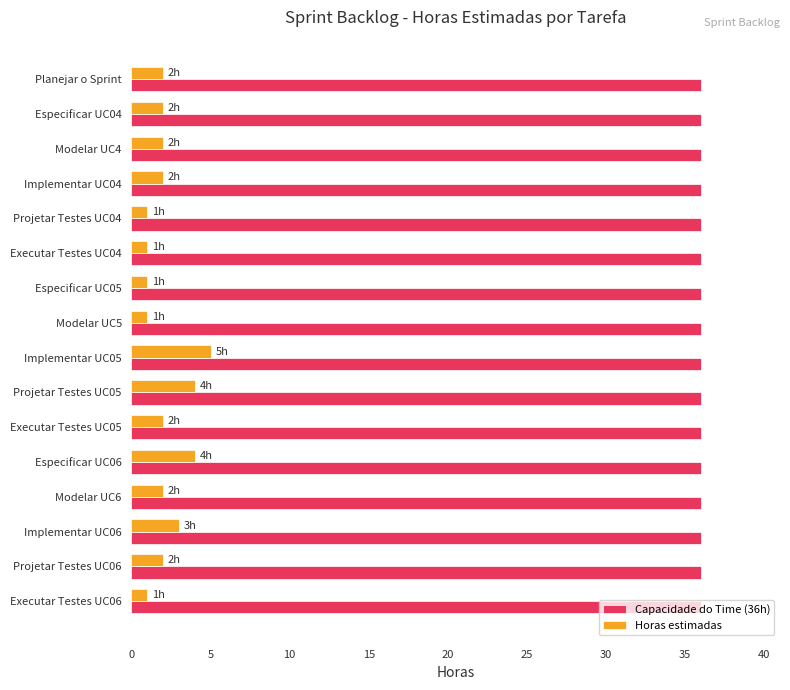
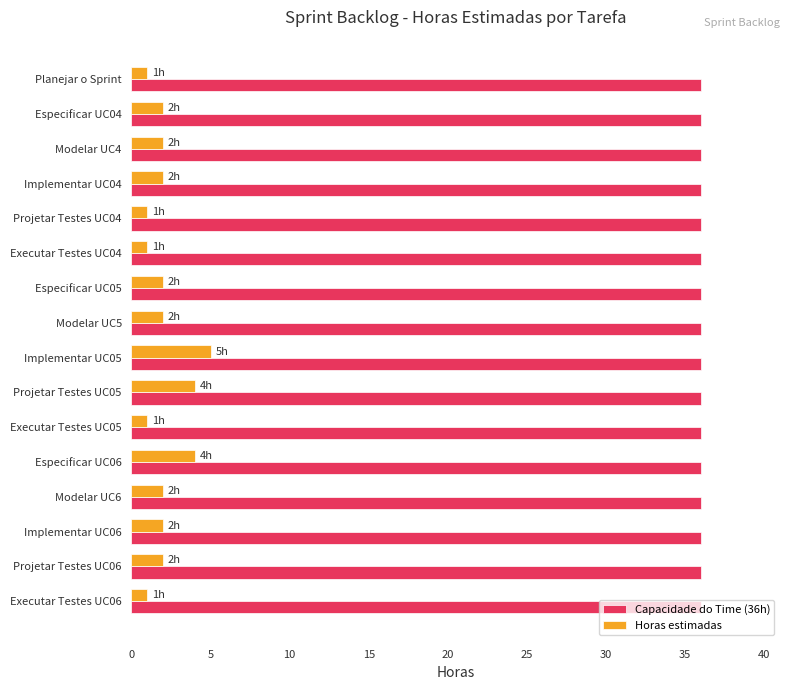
Horas estimadas, Planejar o Sprint: 2h -> 1h
Horas estimadas, Especificar UC05: 1h -> 2h
Horas estimadas, Modelar UC5: 1h -> 2h
Horas estimadas, Executar Testes UC05: 2h -> 1h
Horas estimadas, Implementar UC06: 3h -> 2h
